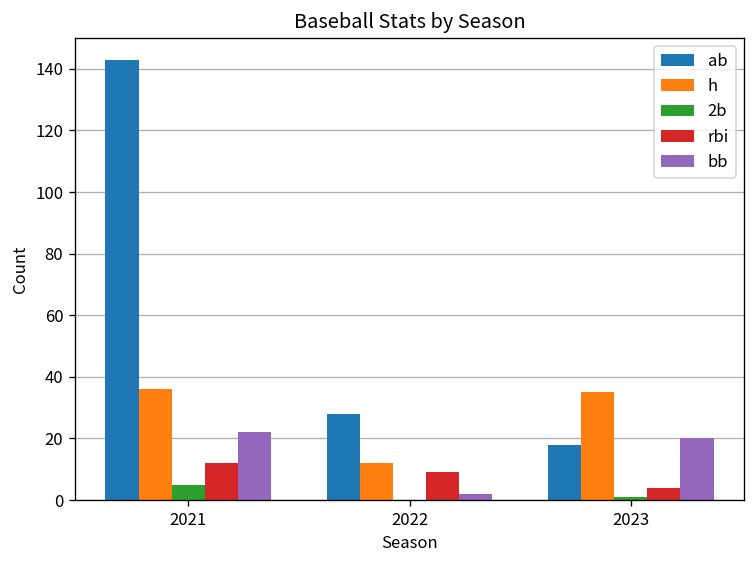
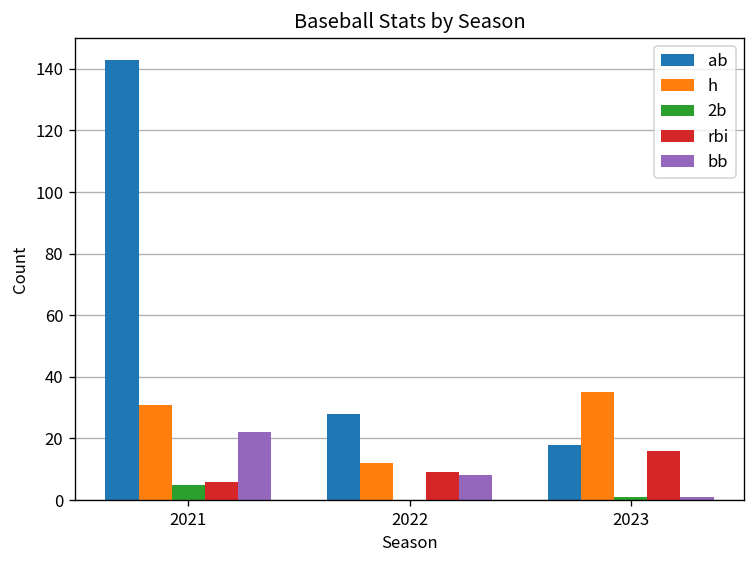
h, 2021: 36 -> 31
rbi, 2021: 12 -> 6
bb, 2022: 2 -> 8
rbi, 2023: 4 -> 16
bb, 2023: 20 -> 1
